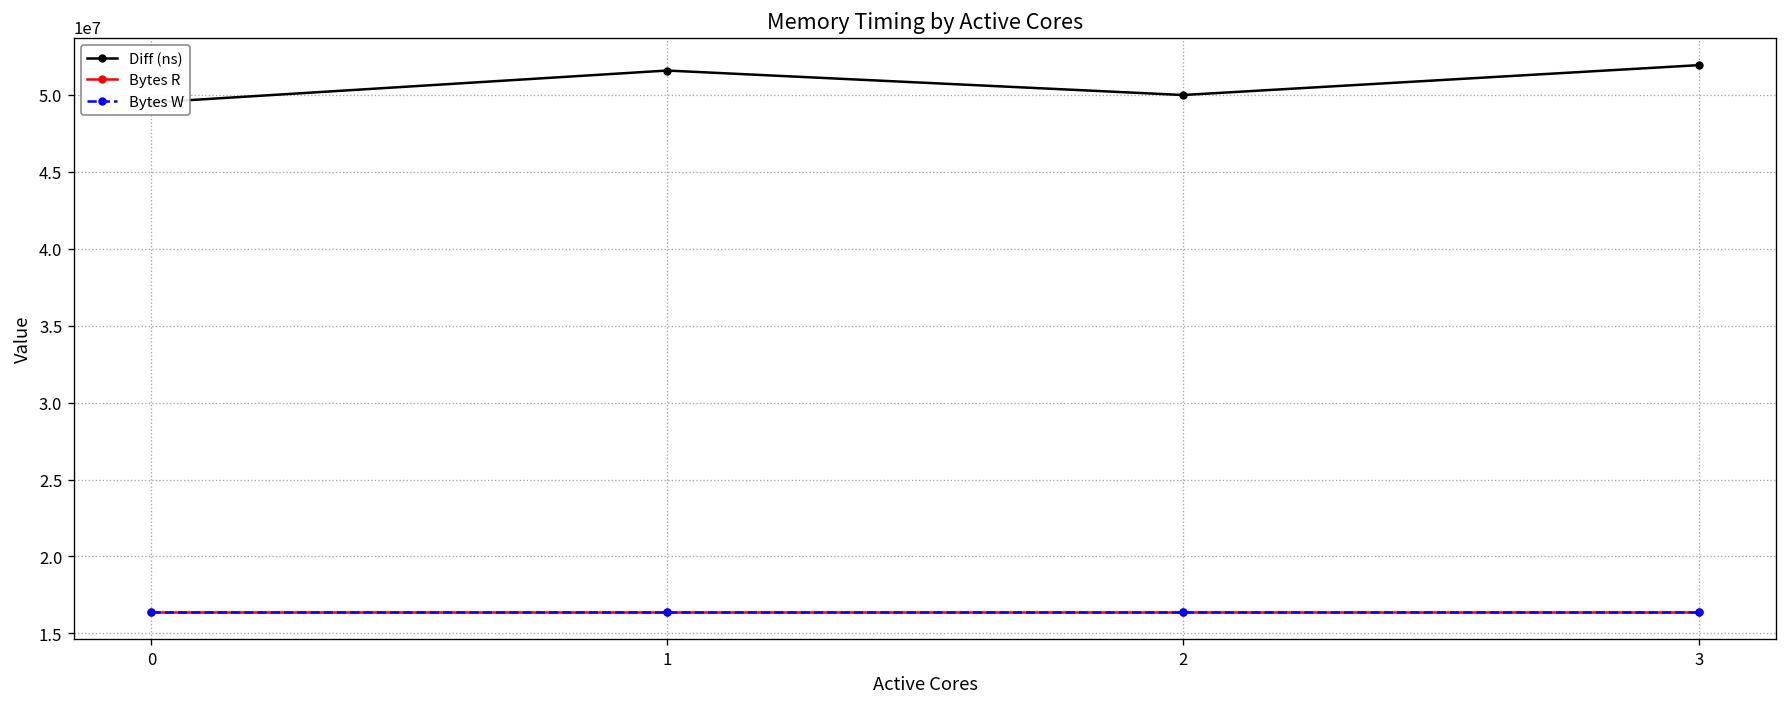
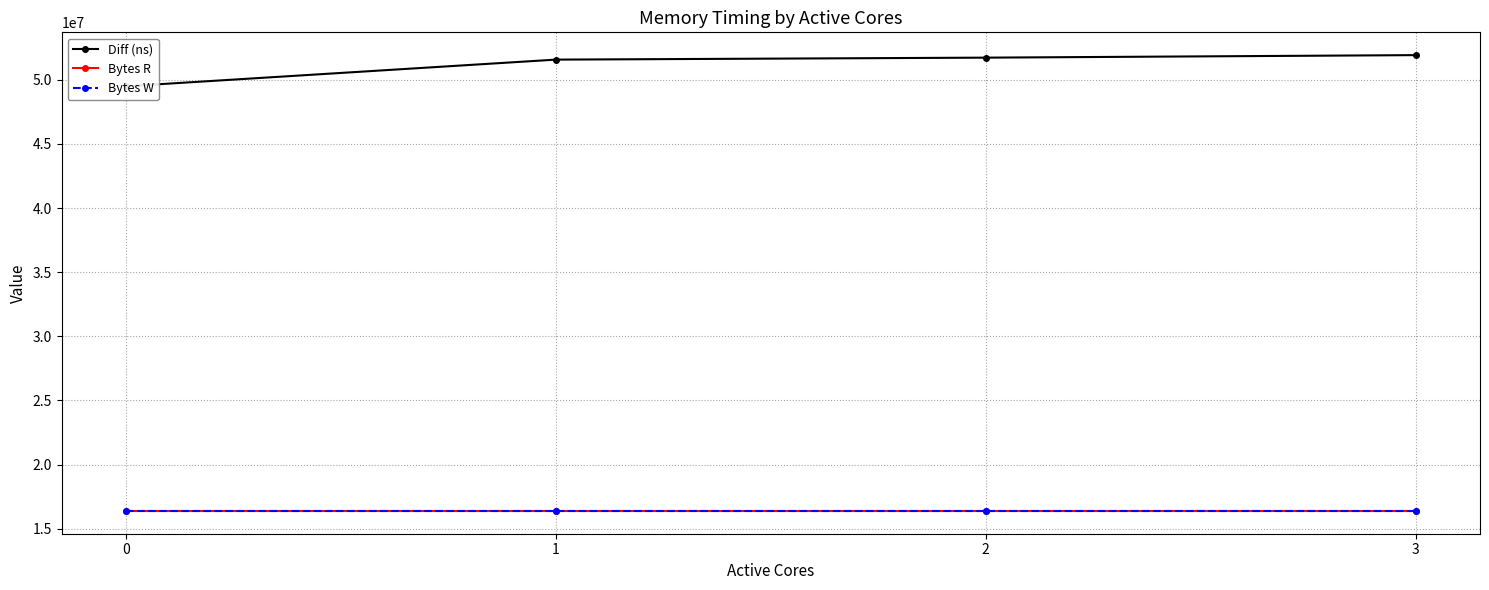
Diff (ns), 2: 50000000 -> 51700000
